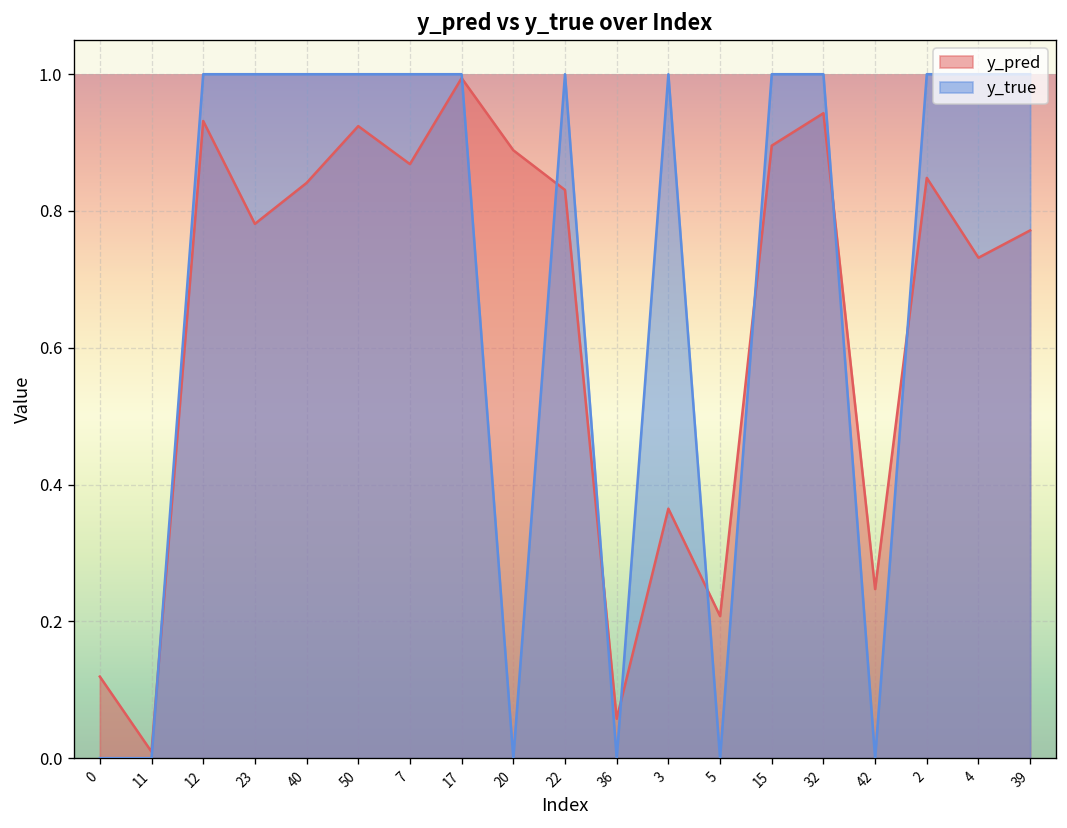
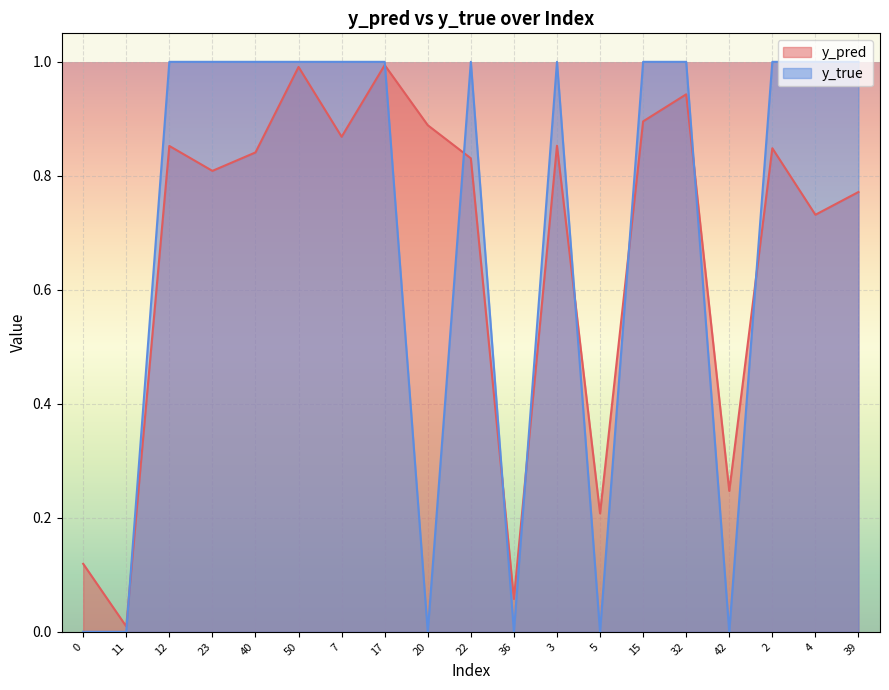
y_pred, 12: 0.93 -> 0.85
y_pred, 23: 0.78 -> 0.81
y_pred, 50: 0.92 -> 0.99
y_pred, 3: 0.36 -> 0.85
